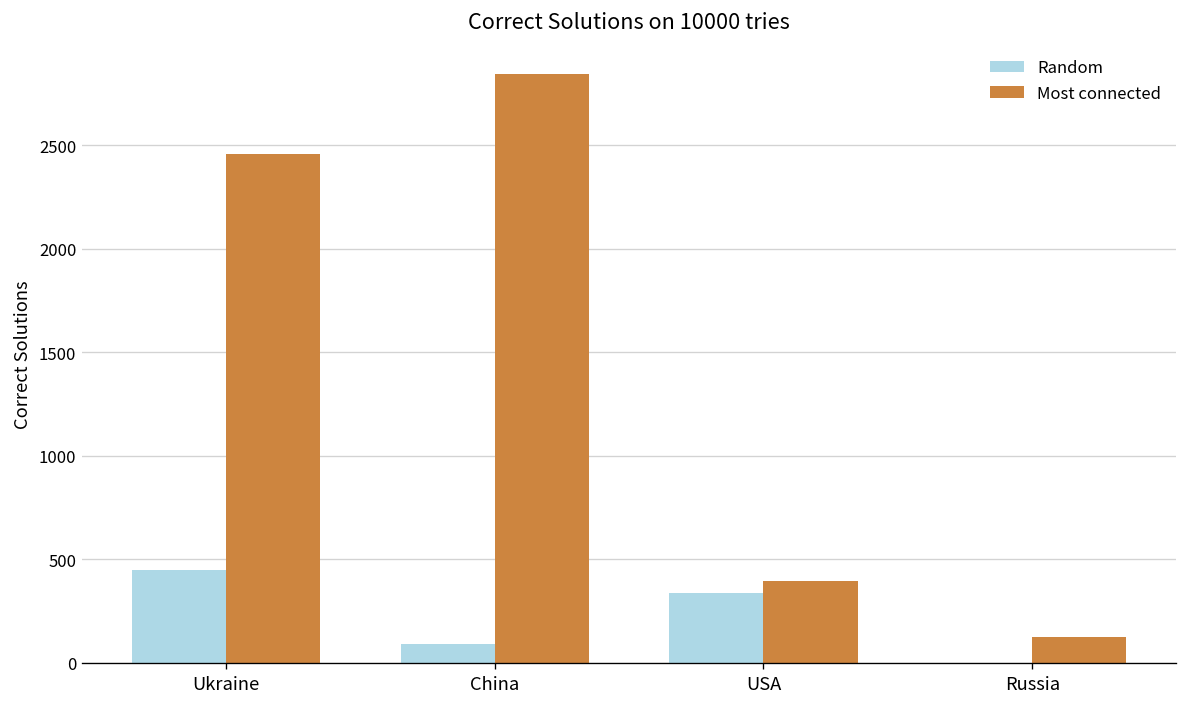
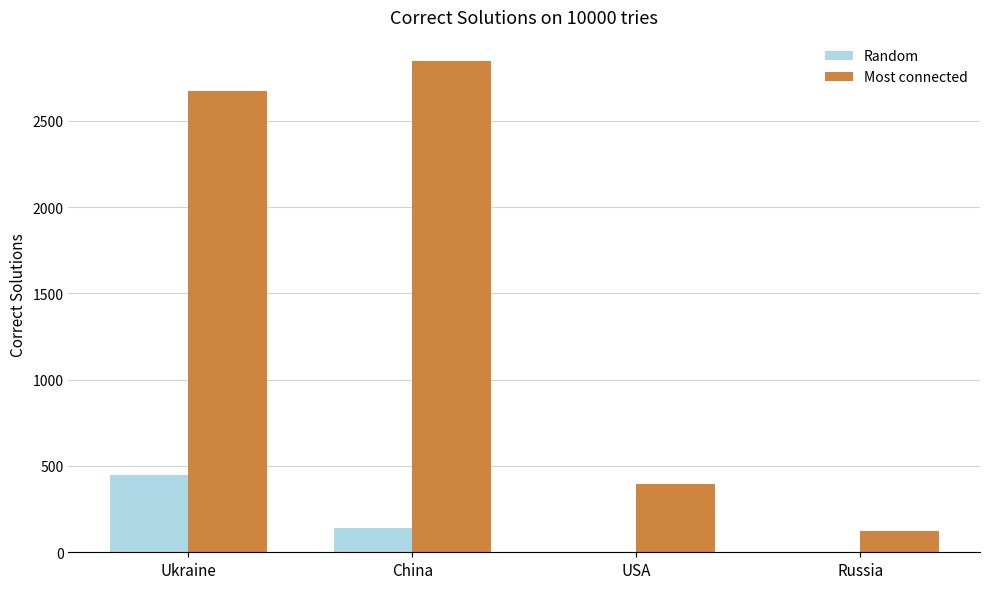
Most connected, Ukraine: 2460 -> 2680
Random, China: 90 -> 140
Random, USA: 340 -> 0
